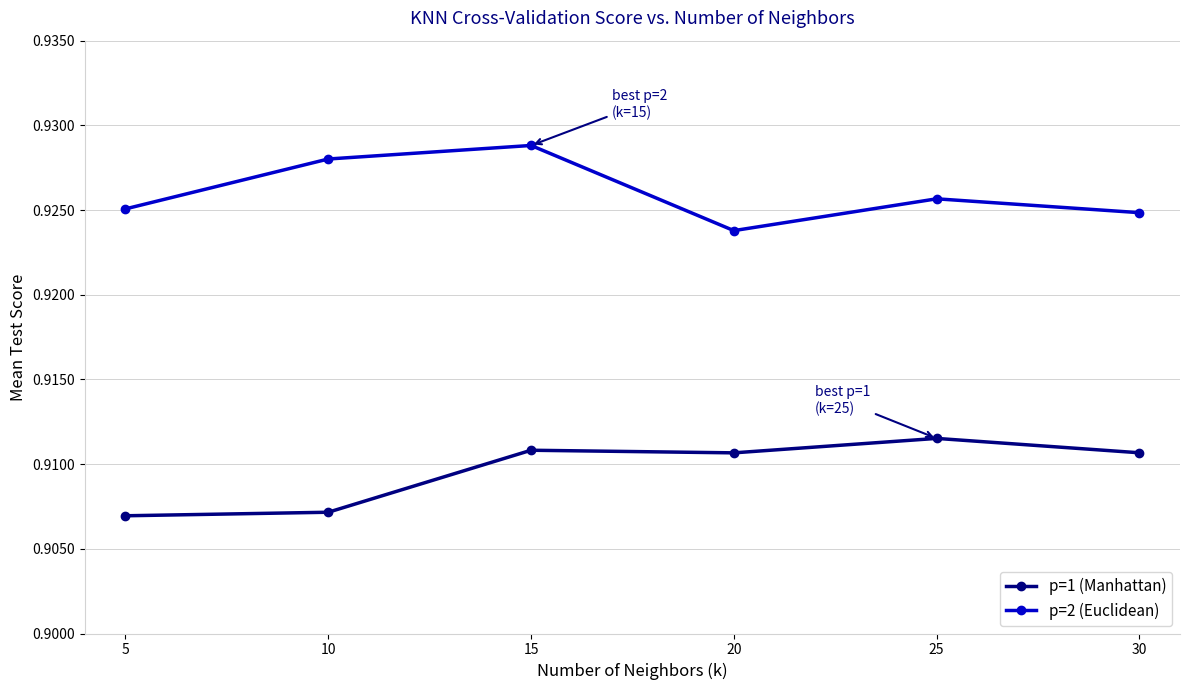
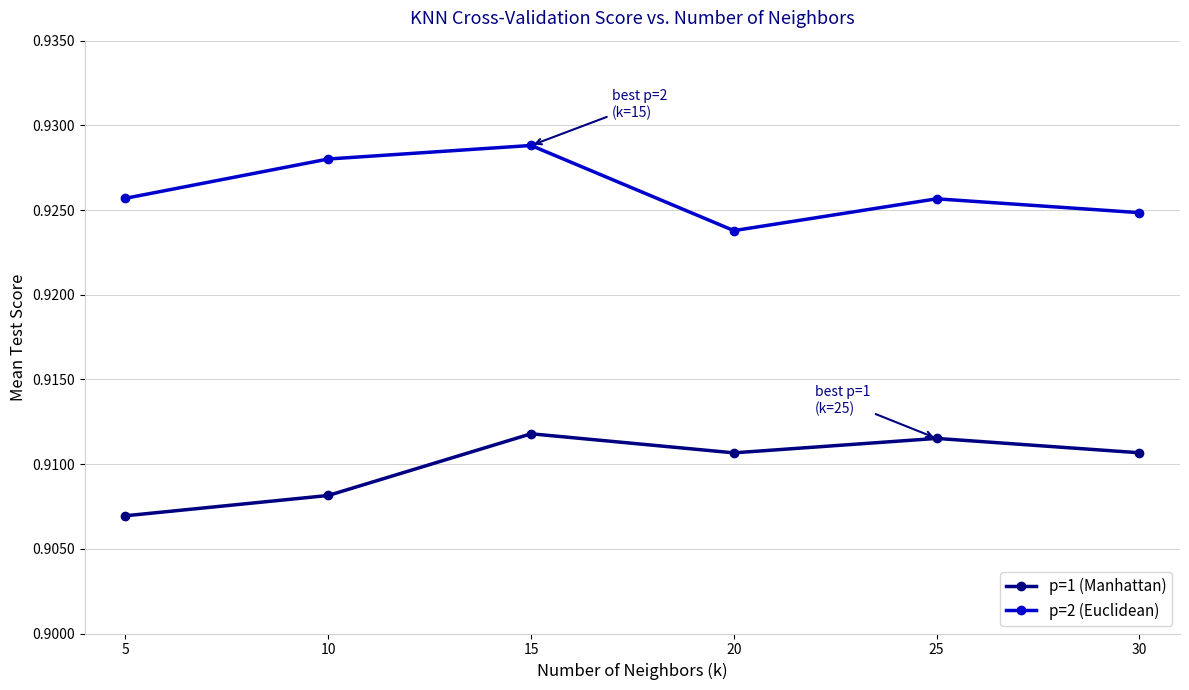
p=2 (Euclidean), 5: 0.9251 -> 0.9257
p=1 (Manhattan), 10: 0.9072 -> 0.9081
p=1 (Manhattan), 15: 0.9108 -> 0.9118
